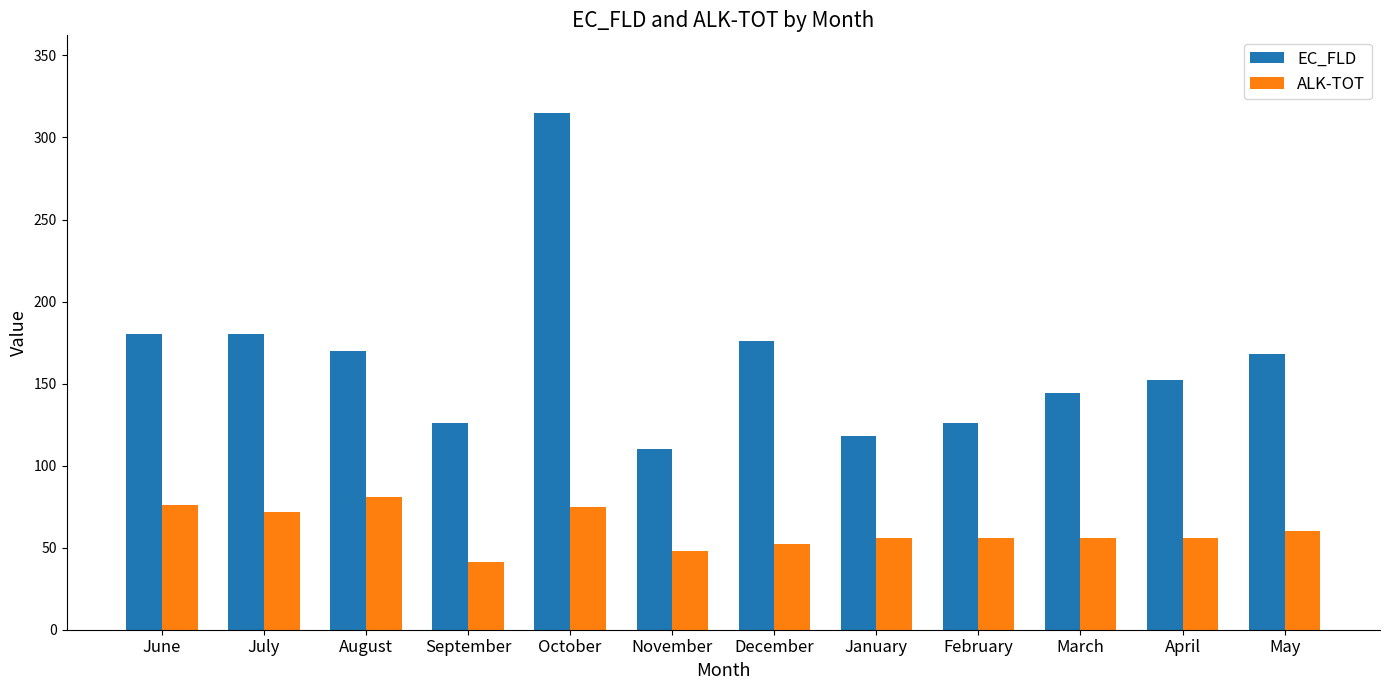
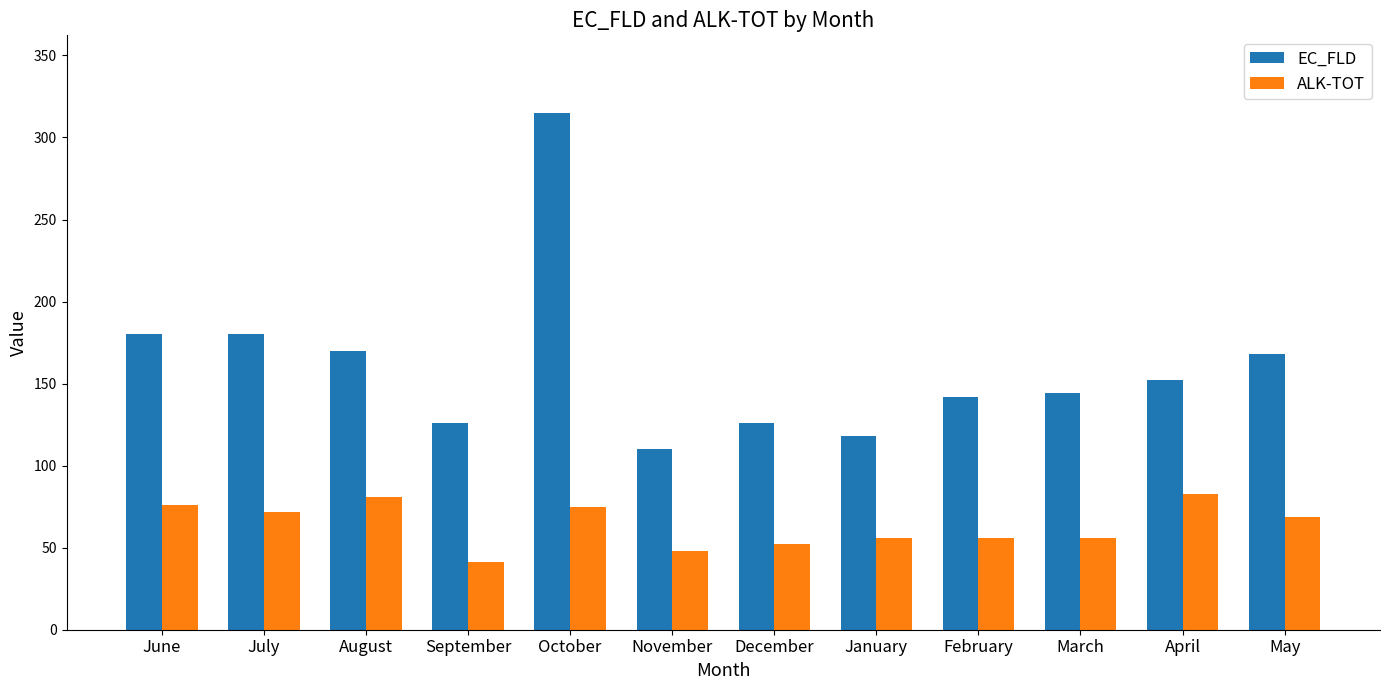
EC_FLD, December: 176 -> 126
EC_FLD, February: 126 -> 142
ALK-TOT, April: 56 -> 83
ALK-TOT, May: 60 -> 69
